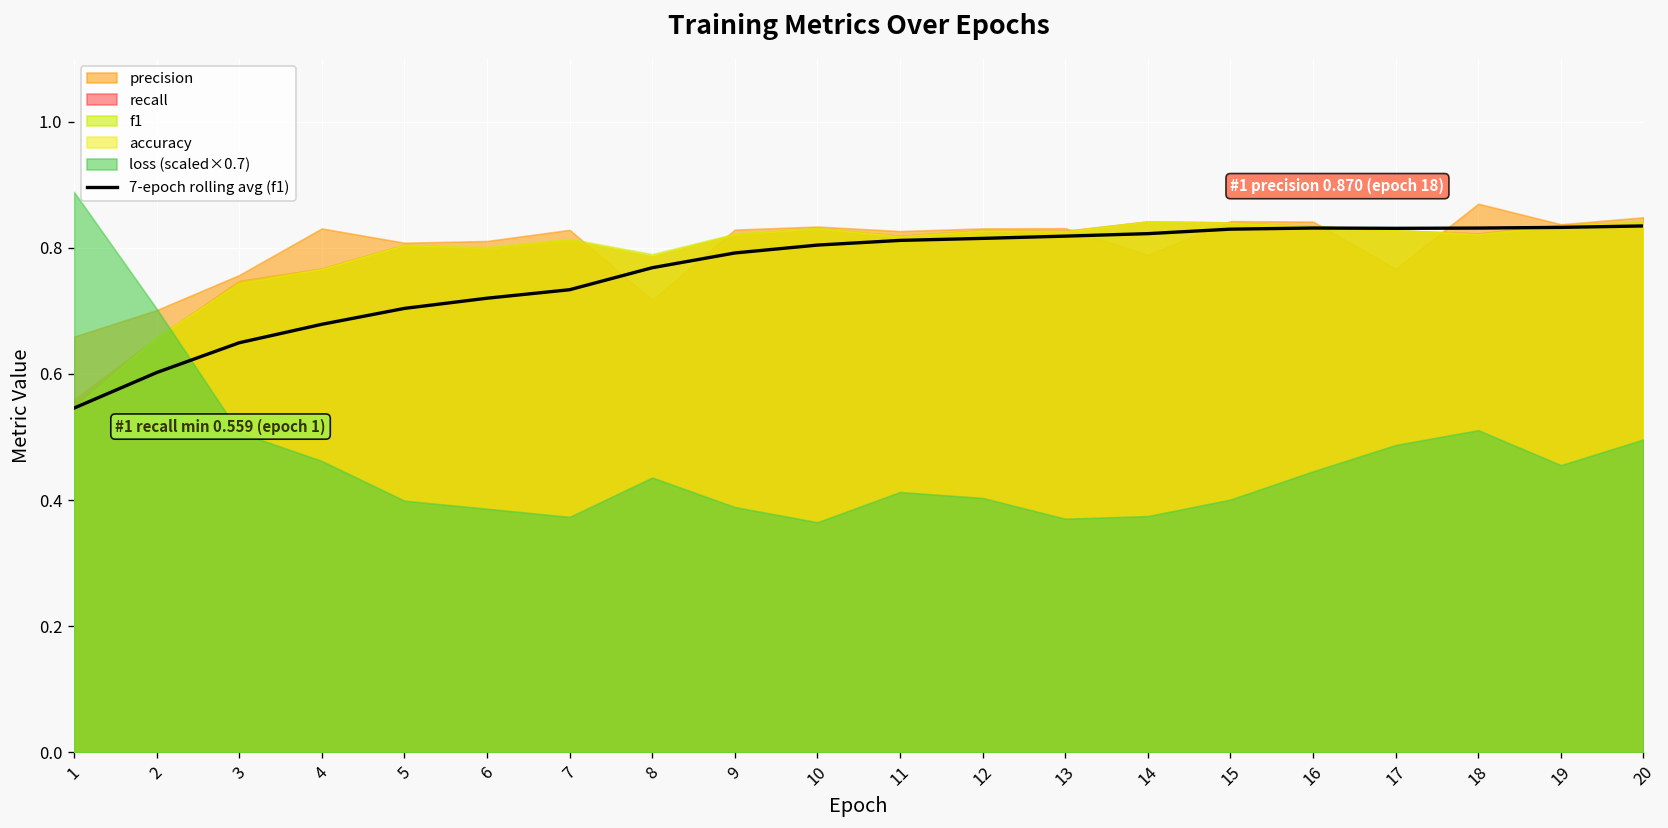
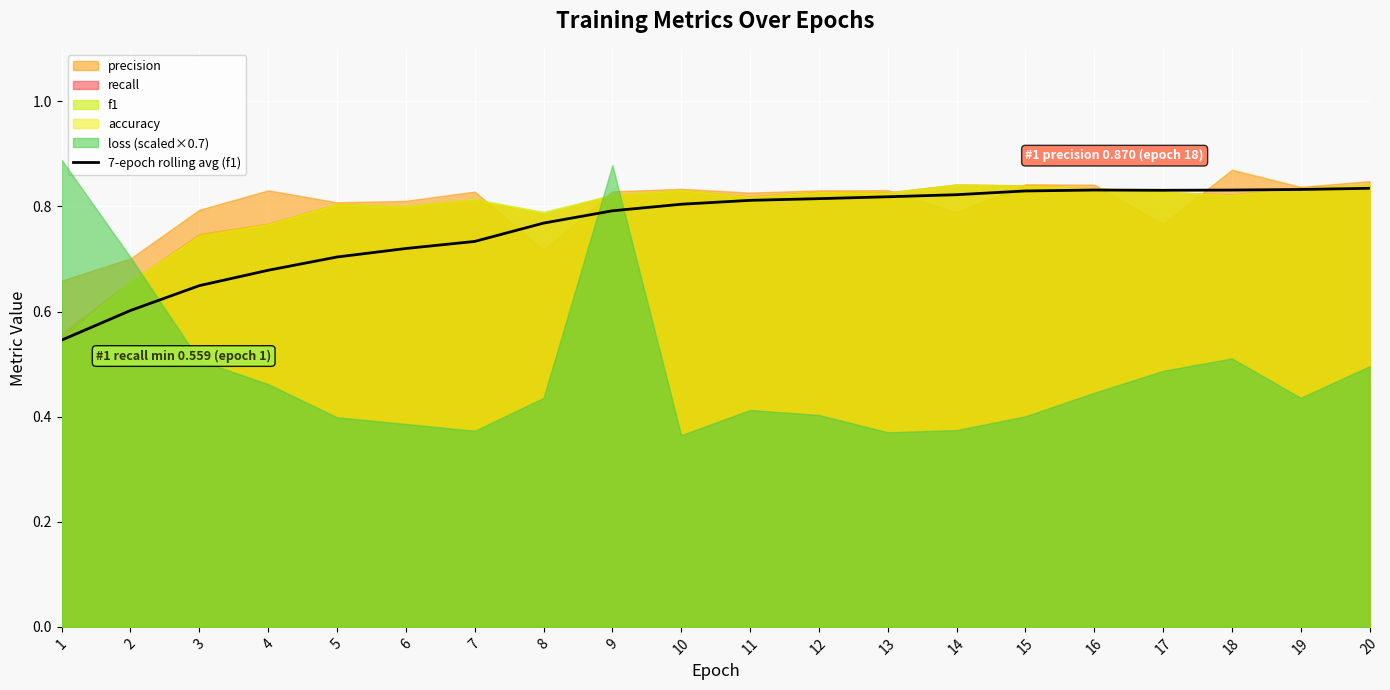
precision, 3: 0.76 -> 0.79
loss (scaled×0.7), 9: 0.39 -> 0.88
loss (scaled×0.7), 19: 0.46 -> 0.44
